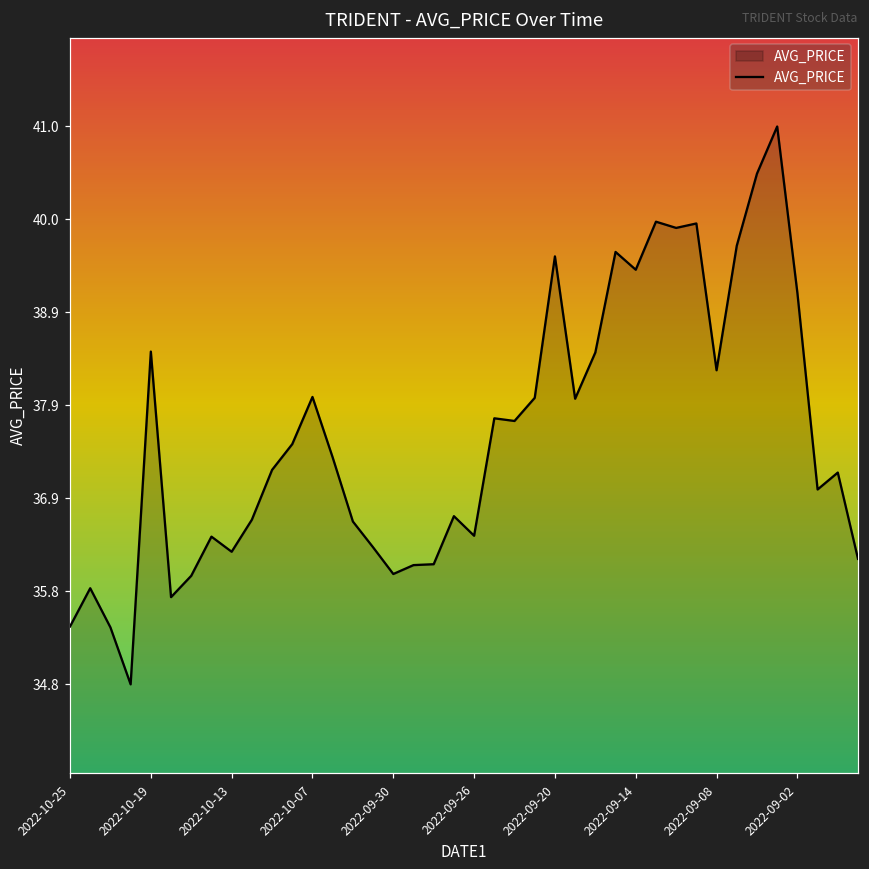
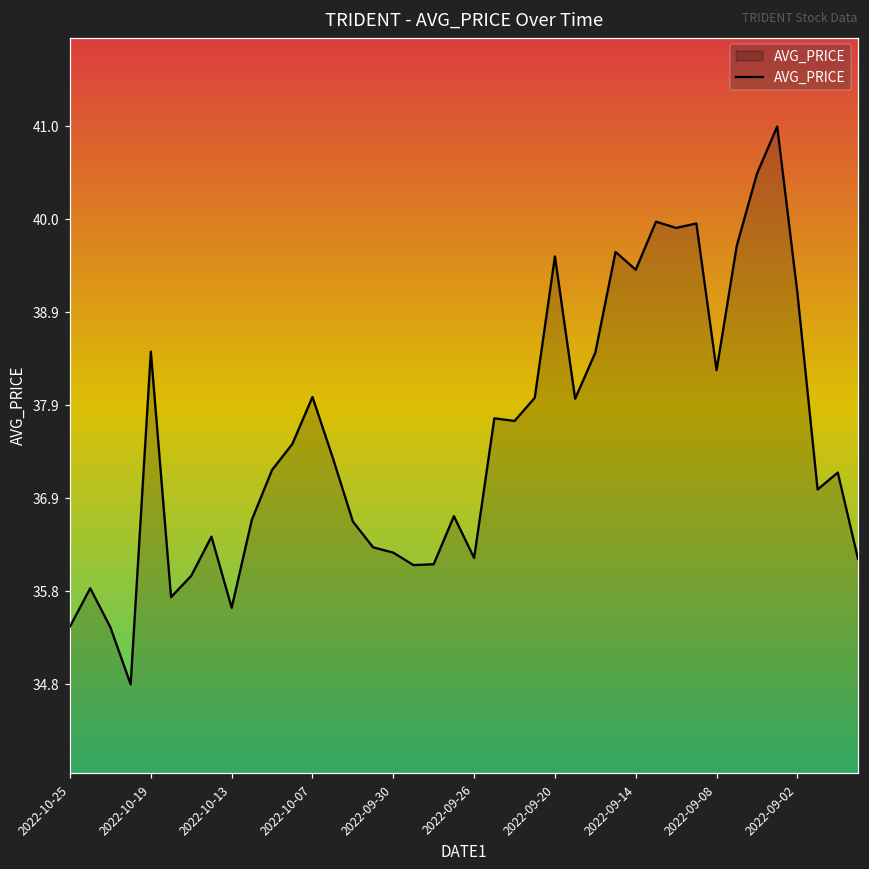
2022-10-13: 36.3 -> 35.6
2022-09-30: 36.0 -> 36.2
2022-09-26: 36.4 -> 36.2
